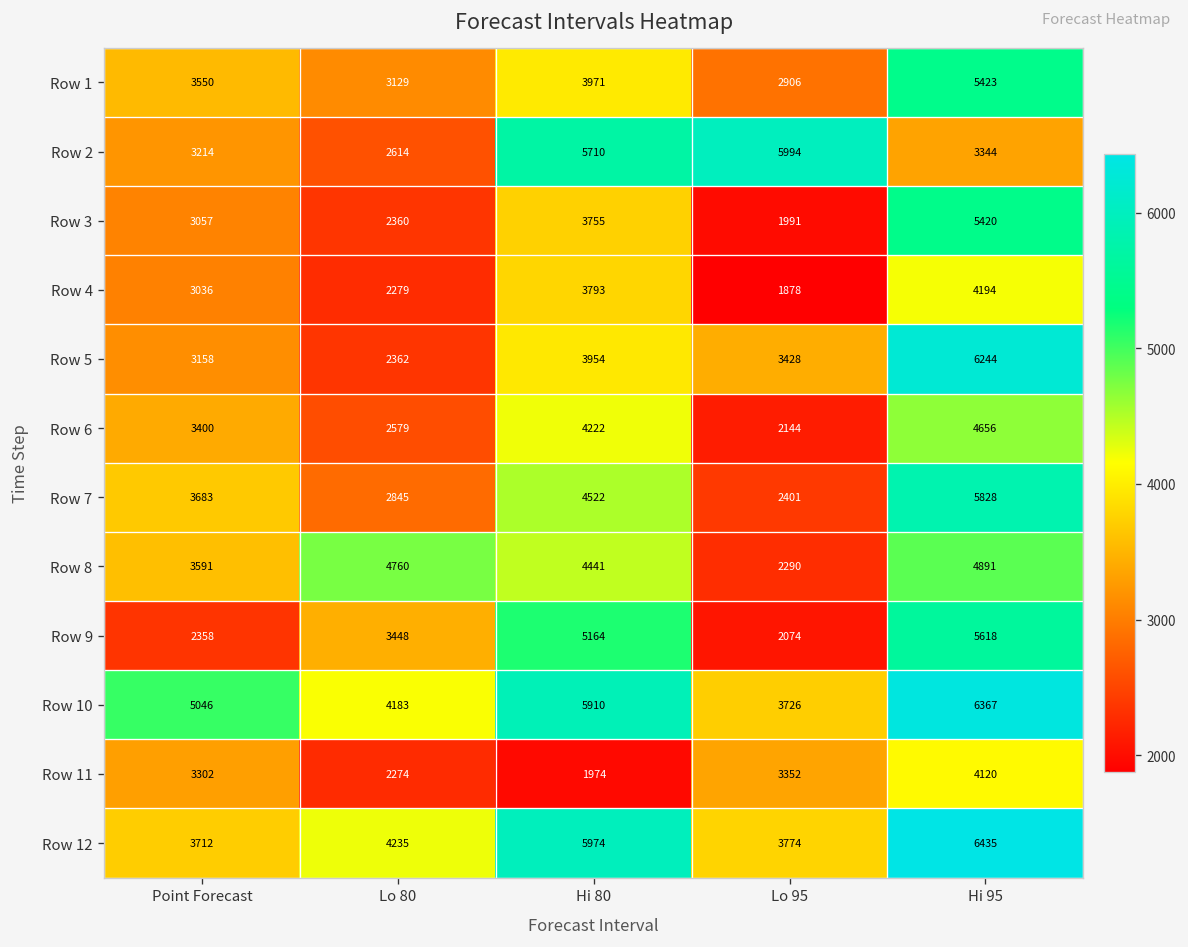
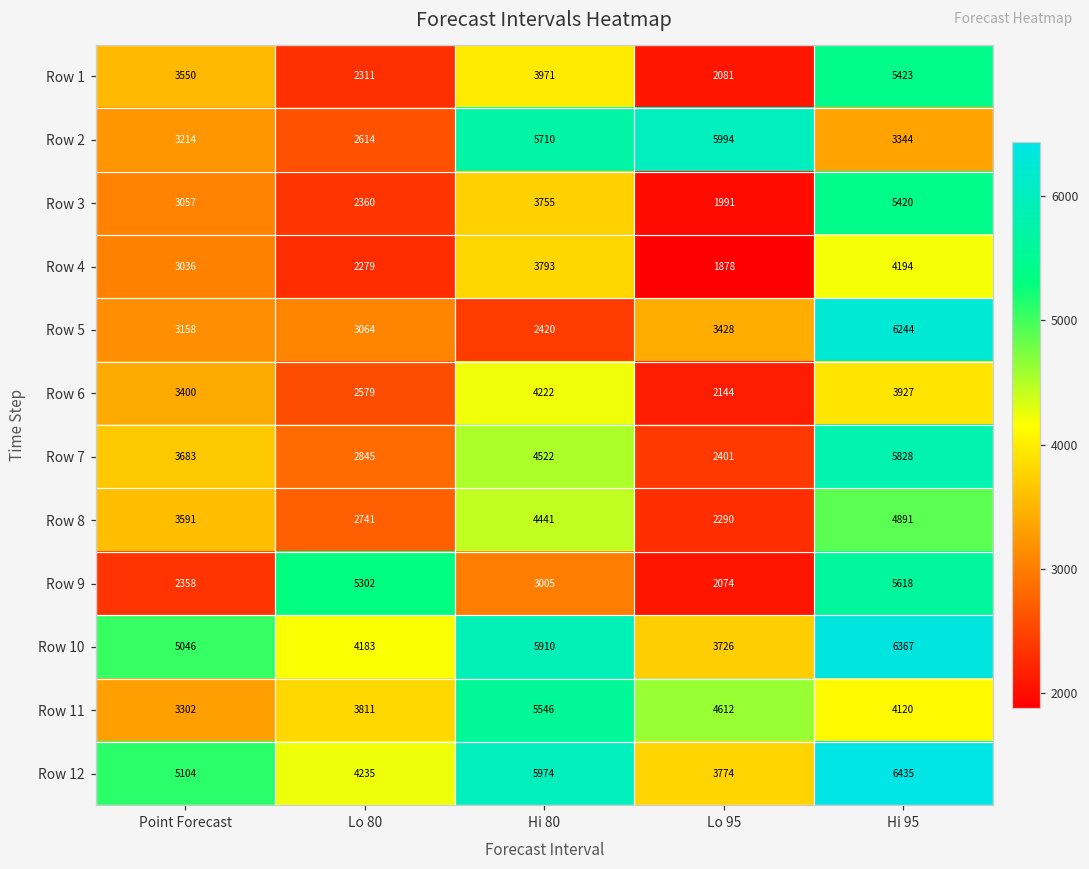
Row 1, Lo 80: 3129 -> 2311
Row 1, Lo 95: 2906 -> 2081
Row 5, Lo 80: 2362 -> 3064
Row 5, Hi 80: 3954 -> 2420
Row 6, Hi 95: 4656 -> 3927
Row 8, Lo 80: 4760 -> 2741
Row 9, Lo 80: 3448 -> 5302
Row 9, Hi 80: 5164 -> 3005
Row 11, Lo 80: 2274 -> 3811
Row 11, Hi 80: 1974 -> 5546
Row 11, Lo 95: 3352 -> 4612
Row 12, Point Forecast: 3712 -> 5104
